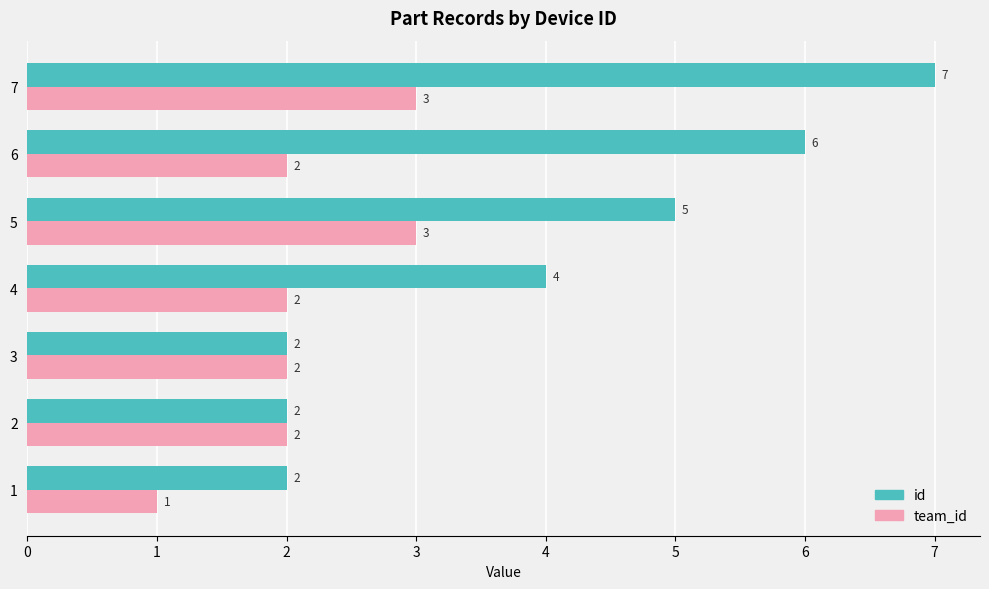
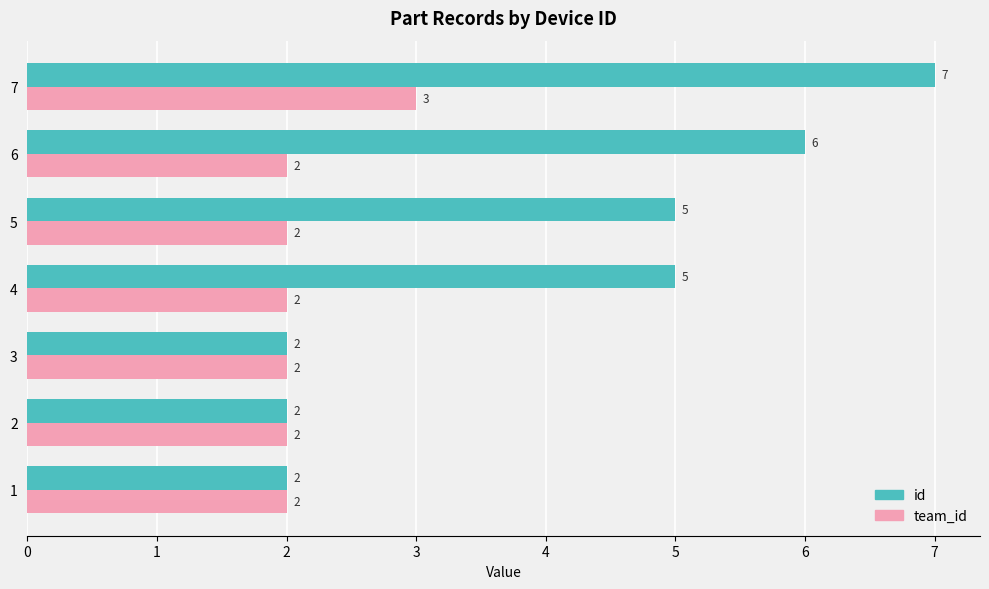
team_id, 5: 3 -> 2
id, 4: 4 -> 5
team_id, 1: 1 -> 2
